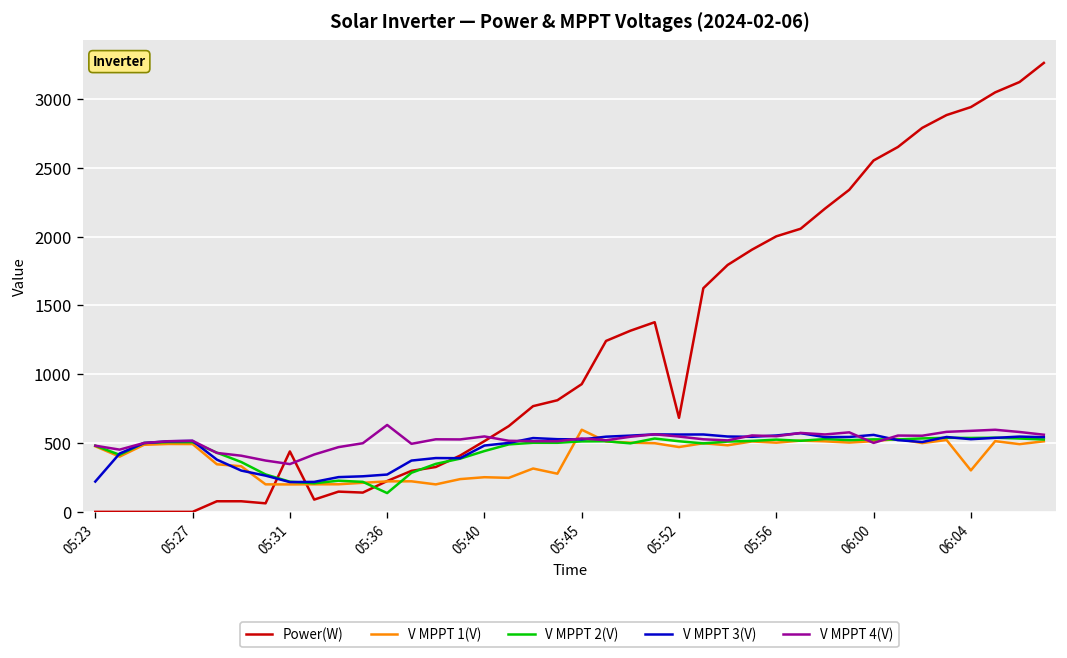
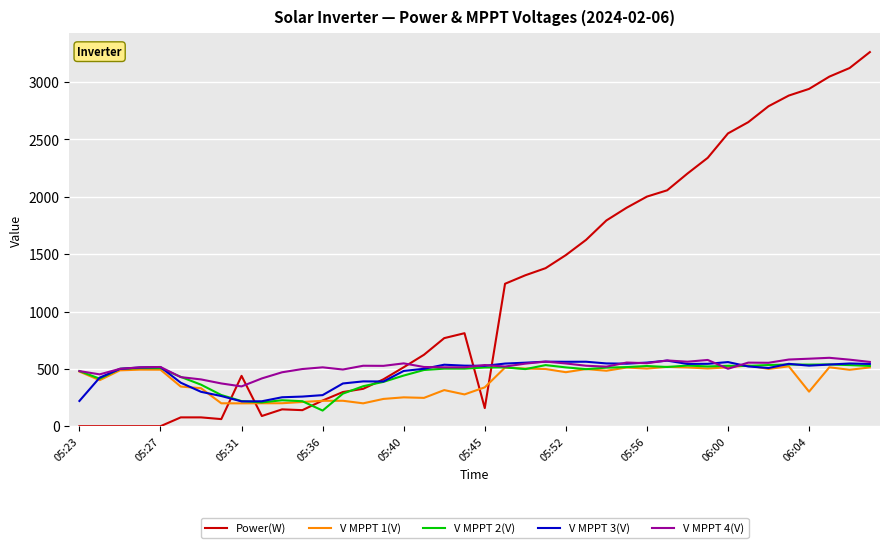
V MPPT 4(V), 05:36: 630 -> 510
Power(W), 05:45: 930 -> 160
V MPPT 1(V), 05:45: 600 -> 340
Power(W), 05:52: 680 -> 1490
